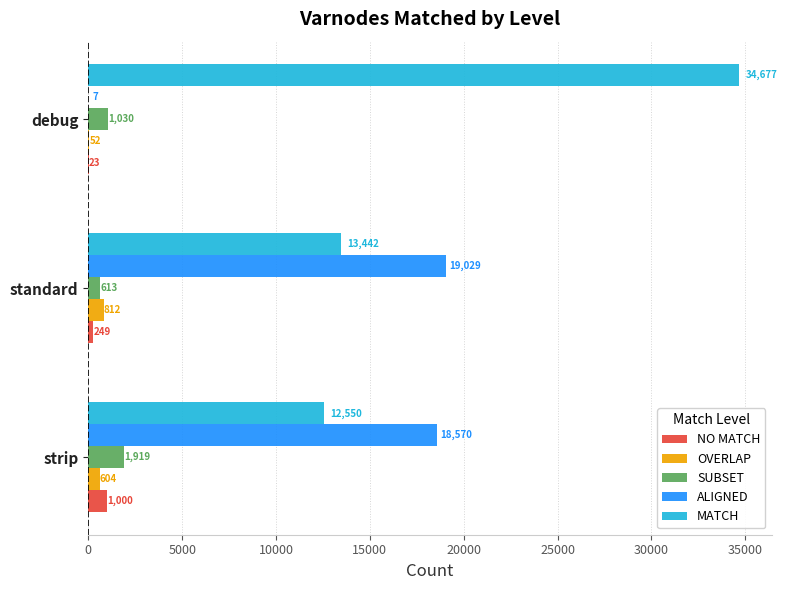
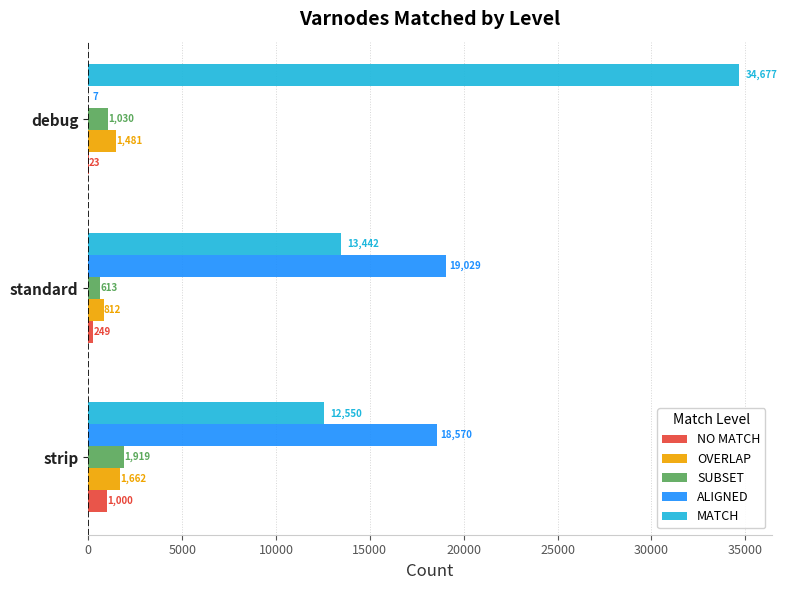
OVERLAP, debug: 52 -> 1,481
OVERLAP, strip: 604 -> 1,662
